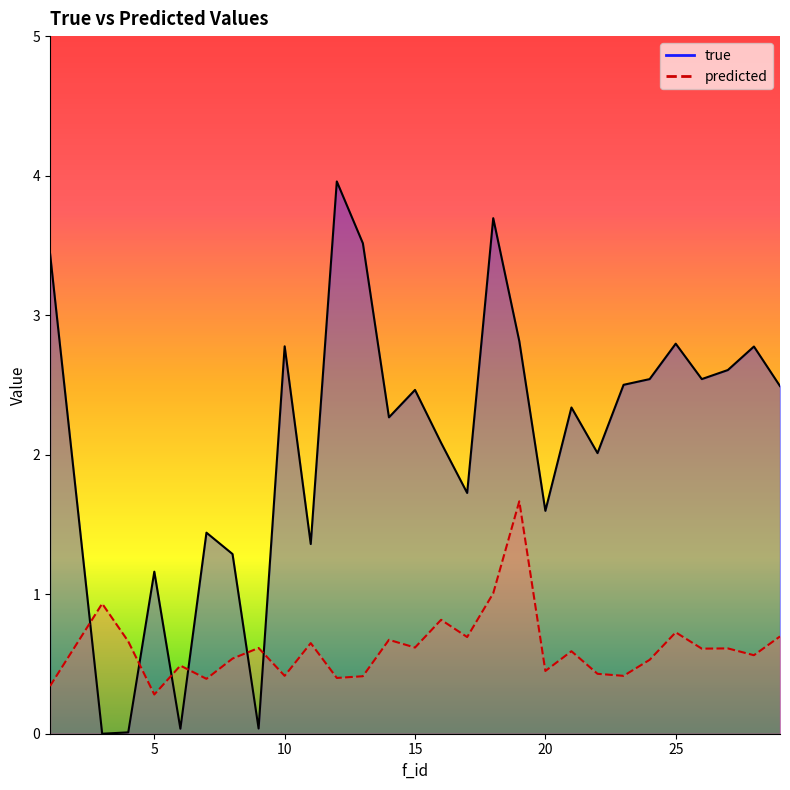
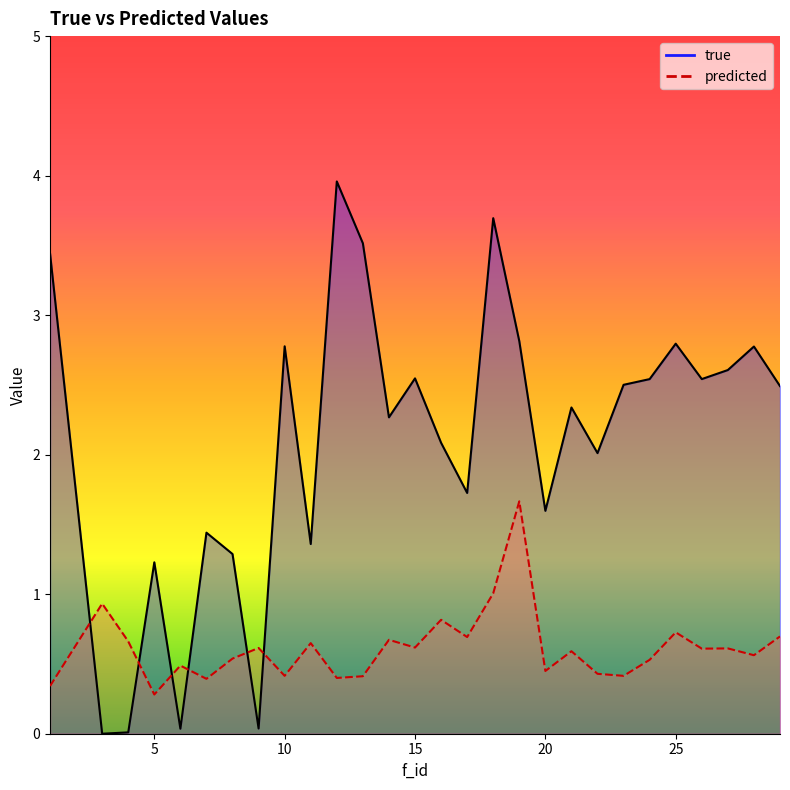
true, 5: 1.16 -> 1.23
true, 15: 2.46 -> 2.55
